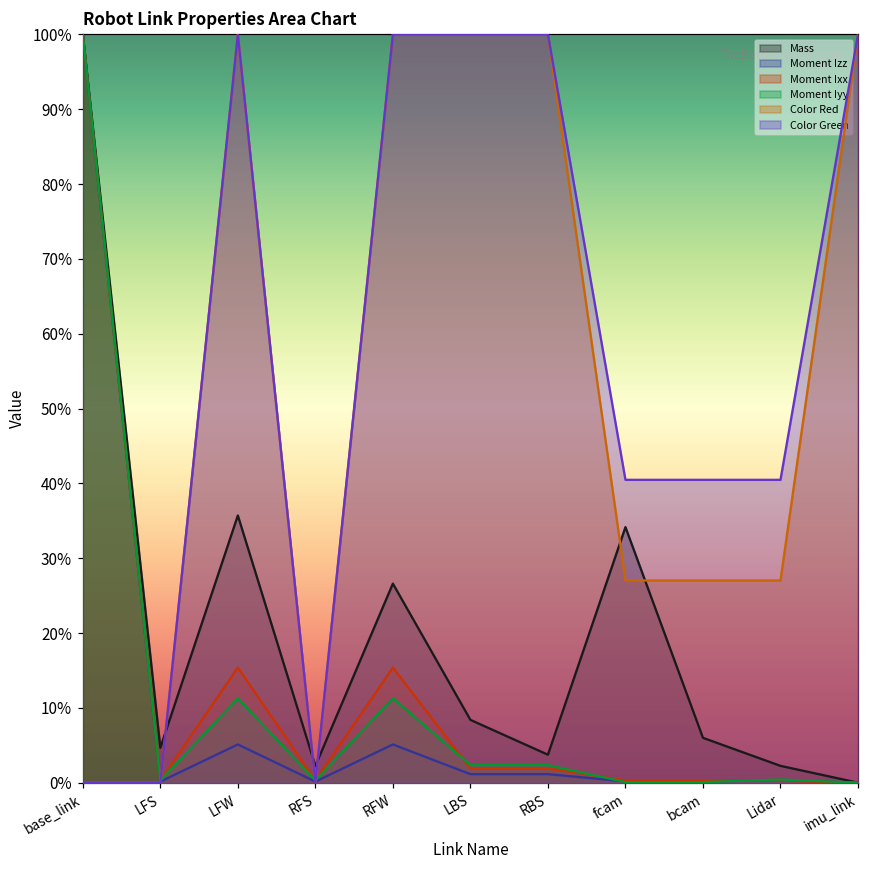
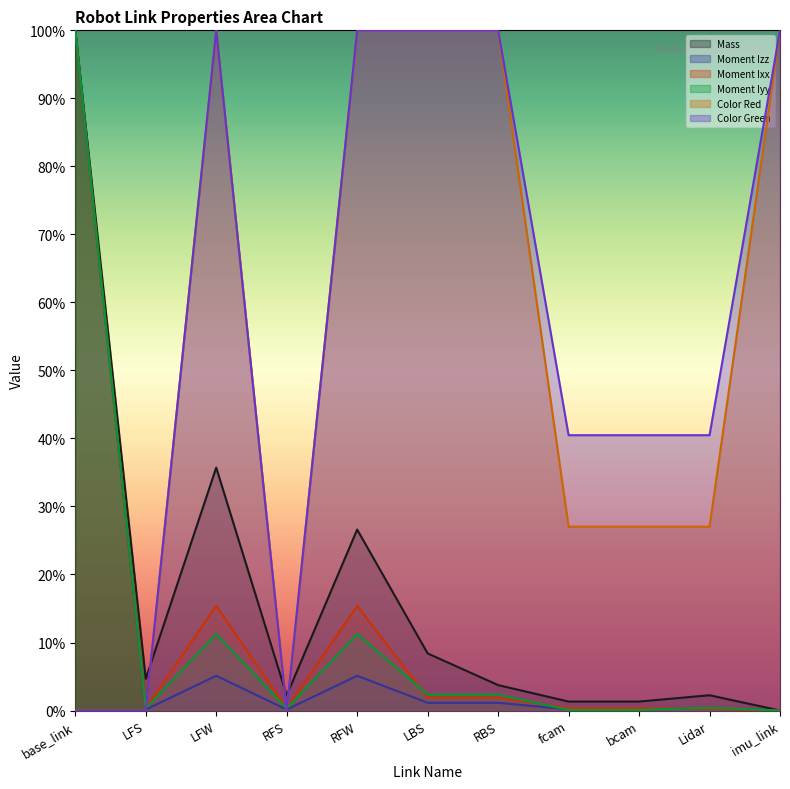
Mass, fcam: 34% -> 1%
Mass, bcam: 6% -> 1%
